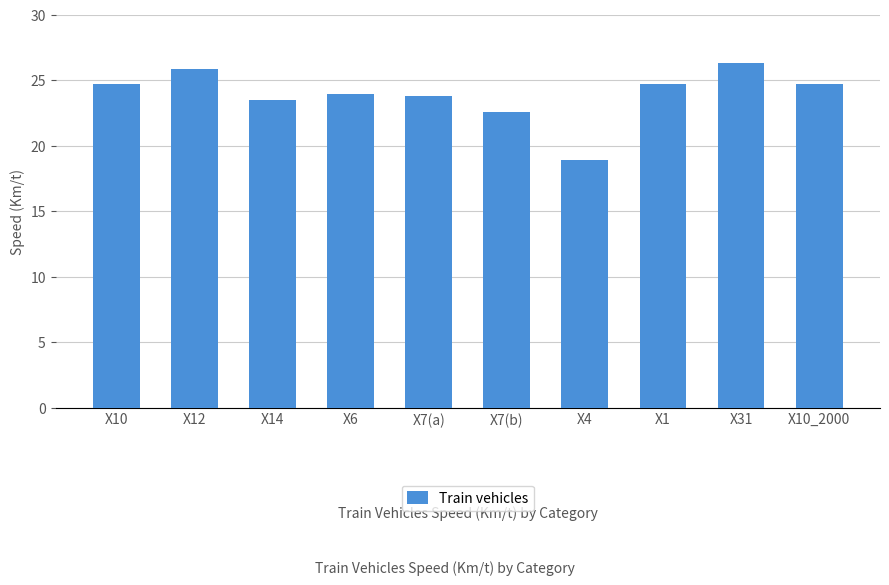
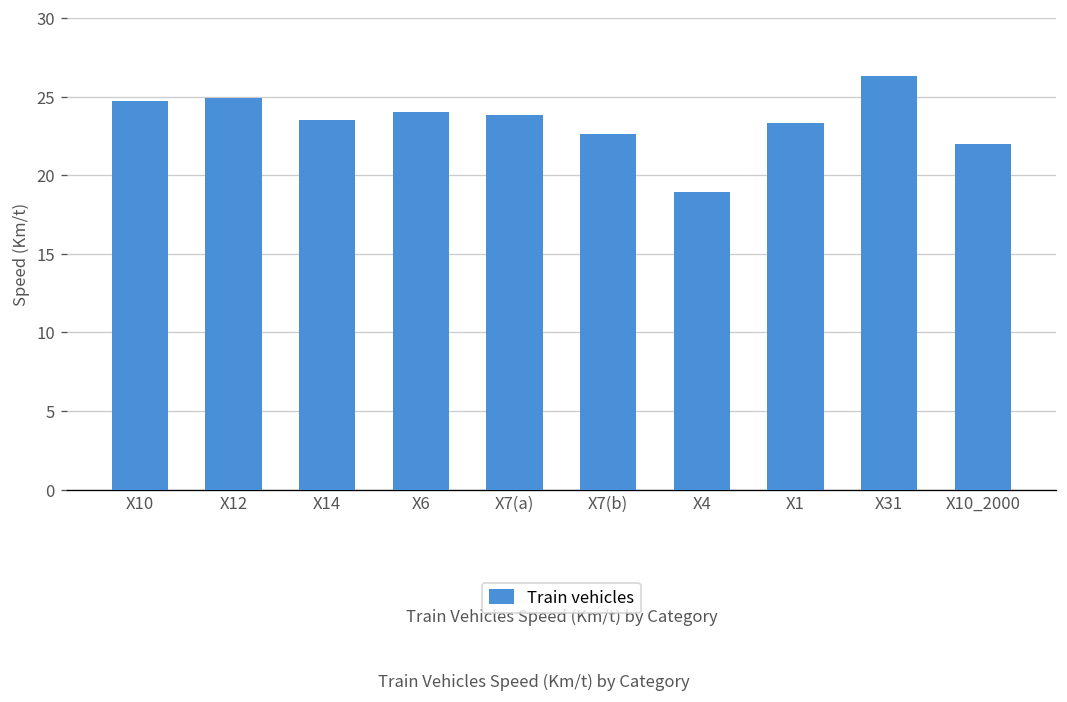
X12: 25.9 -> 24.9
X1: 24.7 -> 23.3
X10_2000: 24.7 -> 22.0
